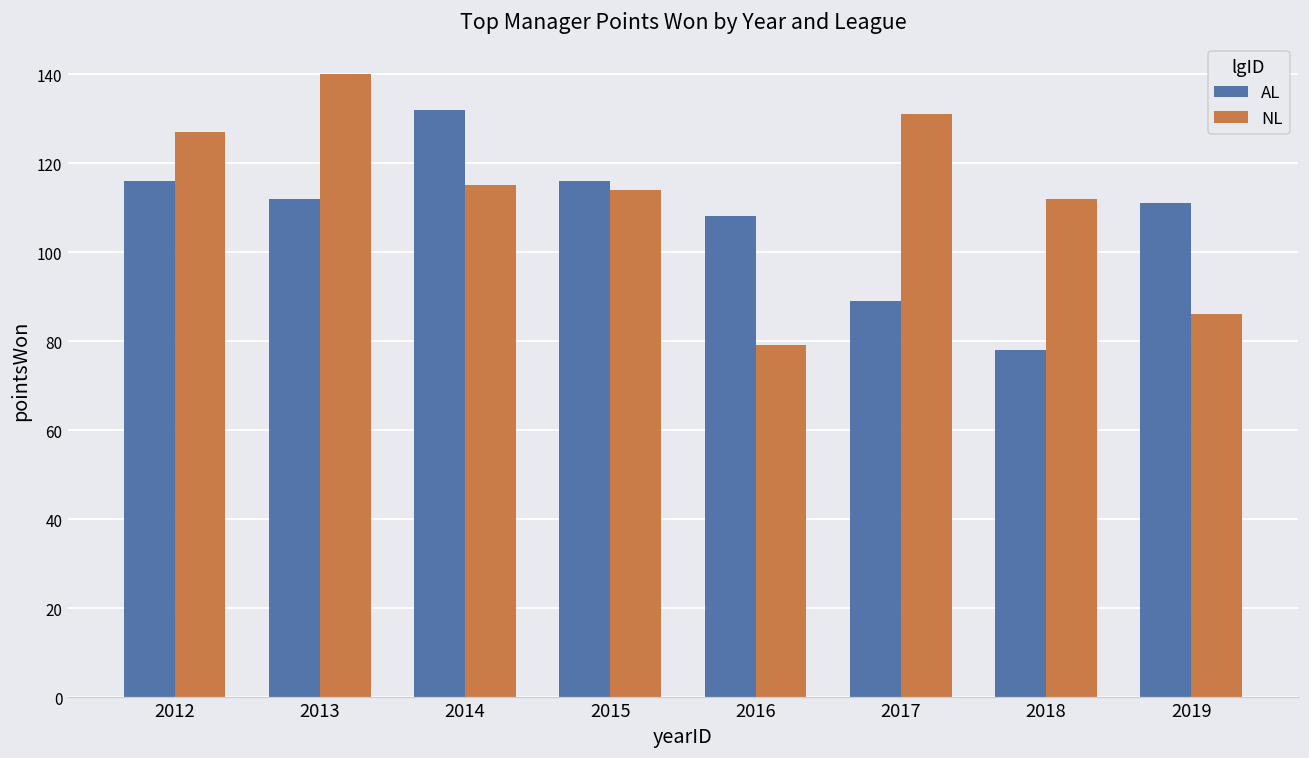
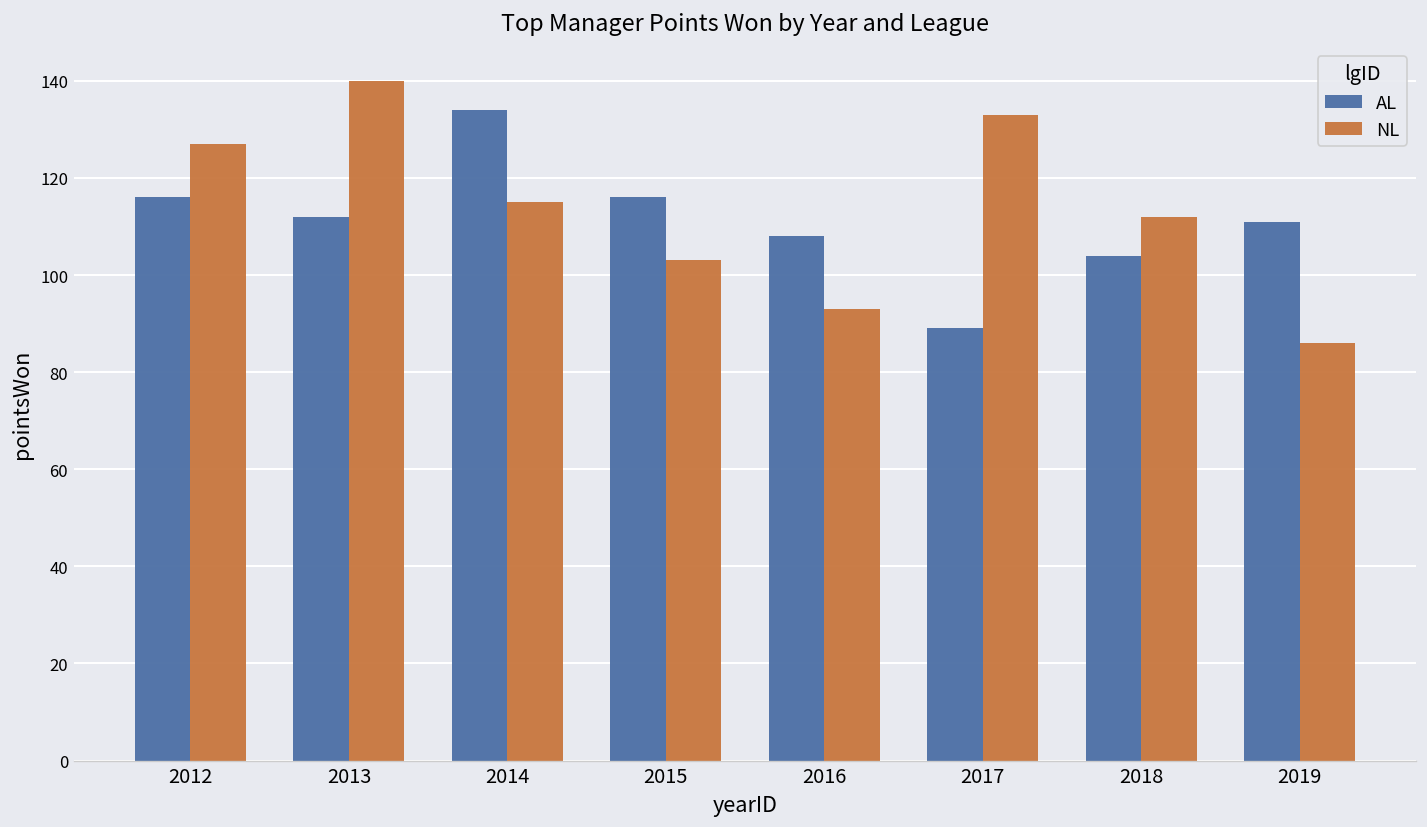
AL, 2014: 132 -> 134
NL, 2015: 114 -> 103
NL, 2016: 79 -> 93
NL, 2017: 131 -> 133
AL, 2018: 78 -> 104
